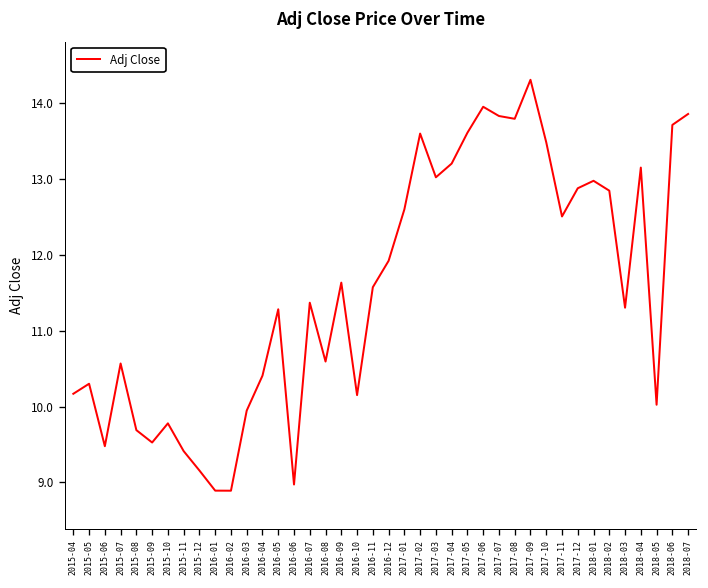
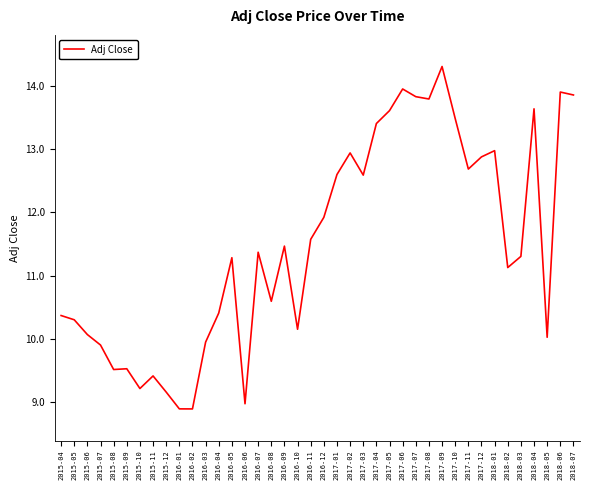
2015-04: 10.2 -> 10.4
2015-06: 9.5 -> 10.1
2015-07: 10.6 -> 9.9
2015-08: 9.7 -> 9.5
2015-10: 9.8 -> 9.2
2016-09: 11.6 -> 11.5
2017-02: 13.6 -> 12.9
2017-03: 13.0 -> 12.6
2017-04: 13.2 -> 13.4
2017-11: 12.5 -> 12.7
2018-02: 12.8 -> 11.1
2018-04: 13.2 -> 13.6
2018-06: 13.7 -> 13.9
